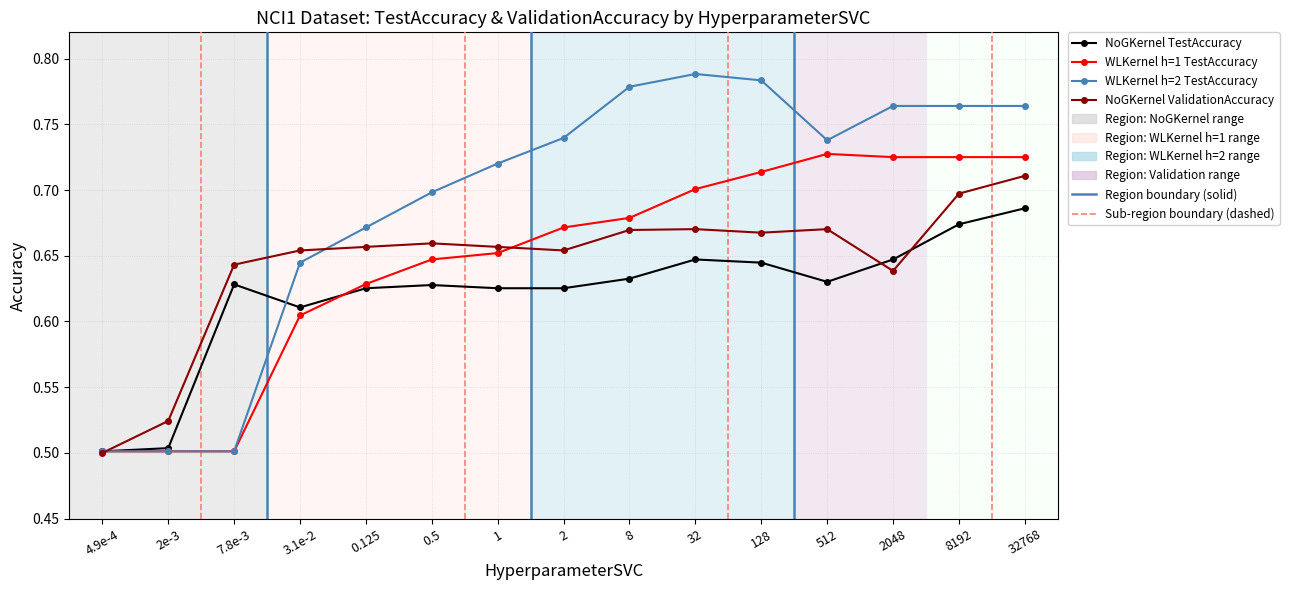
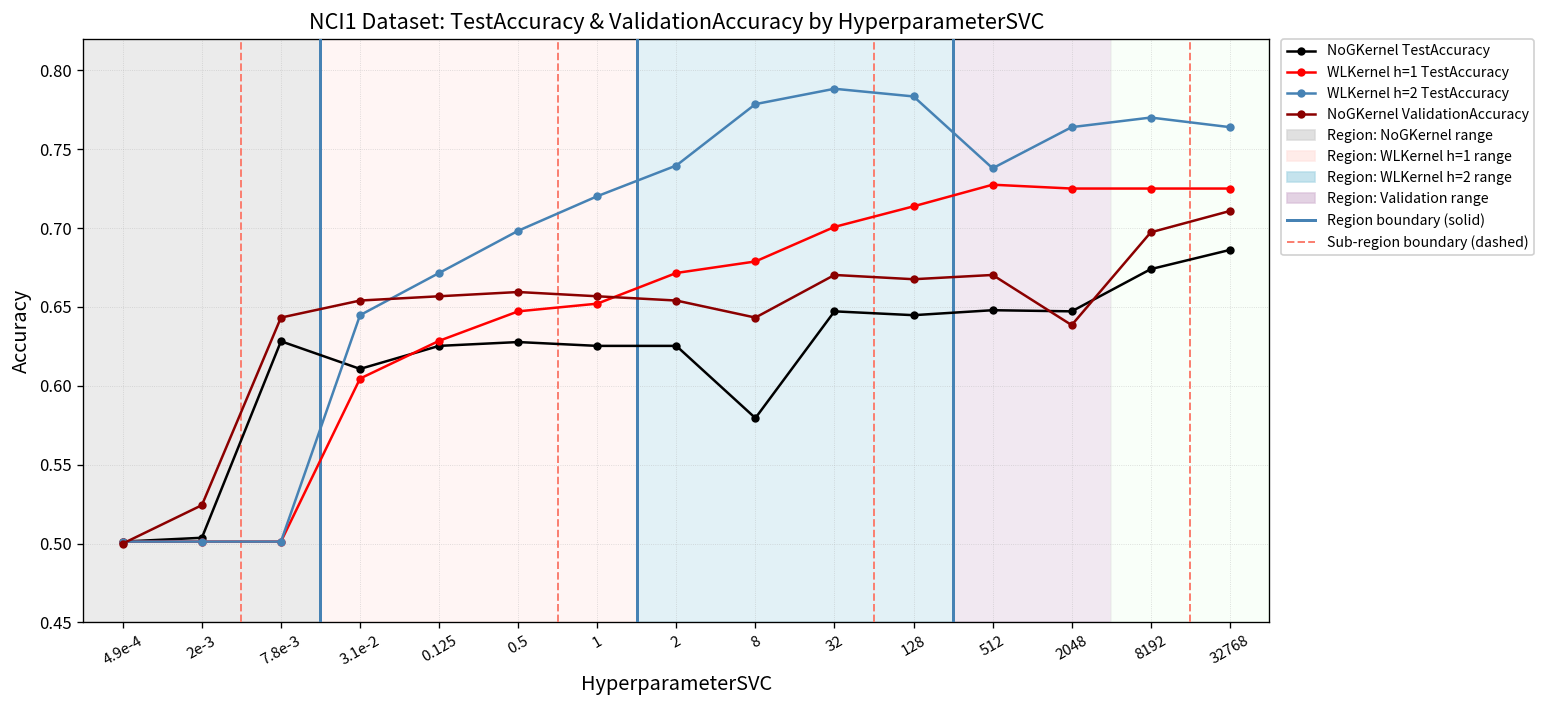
NoGKernel TestAccuracy, 8: 0.633 -> 0.580
NoGKernel ValidationAccuracy, 8: 0.670 -> 0.643
NoGKernel TestAccuracy, 512: 0.630 -> 0.648
WLKernel h=2 TestAccuracy, 8192: 0.764 -> 0.770
